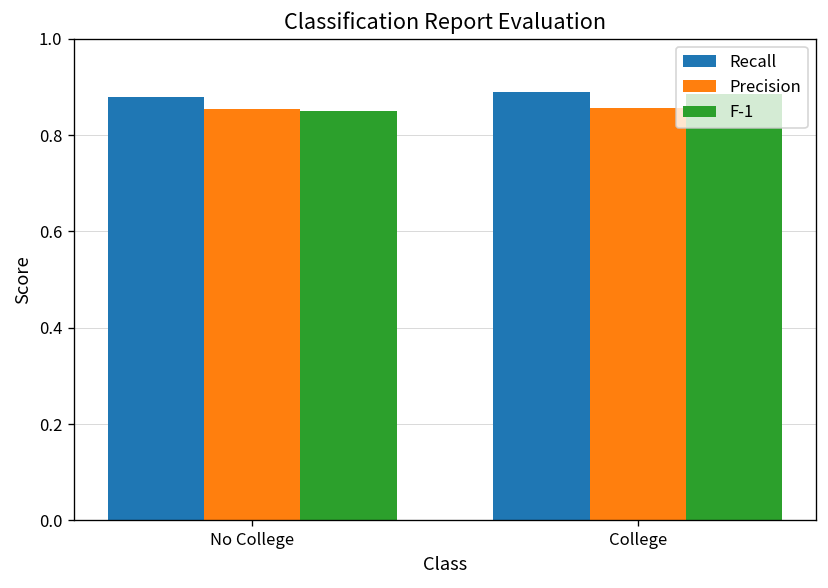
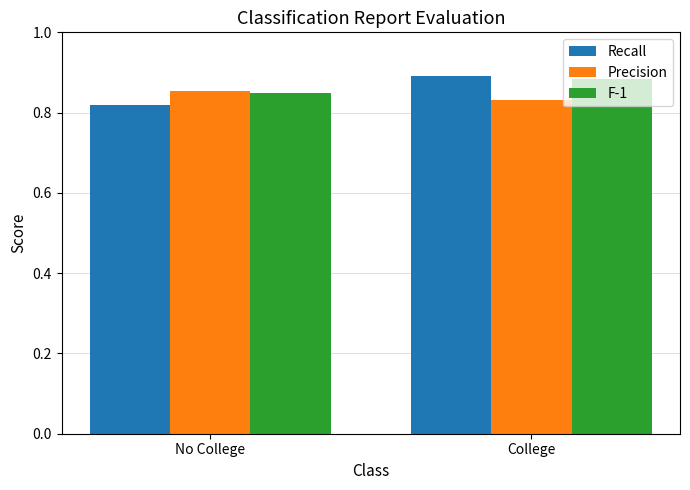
Recall, No College: 0.88 -> 0.82
Precision, College: 0.86 -> 0.83
